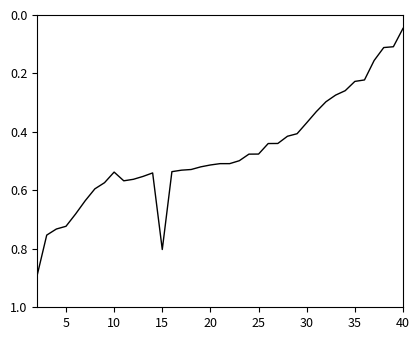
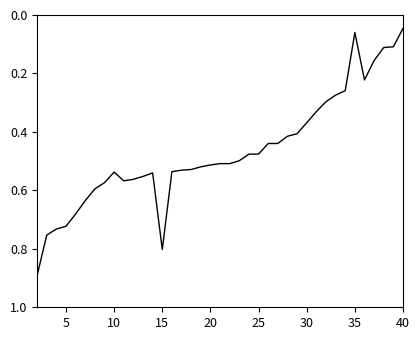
35: 0.23 -> 0.06
